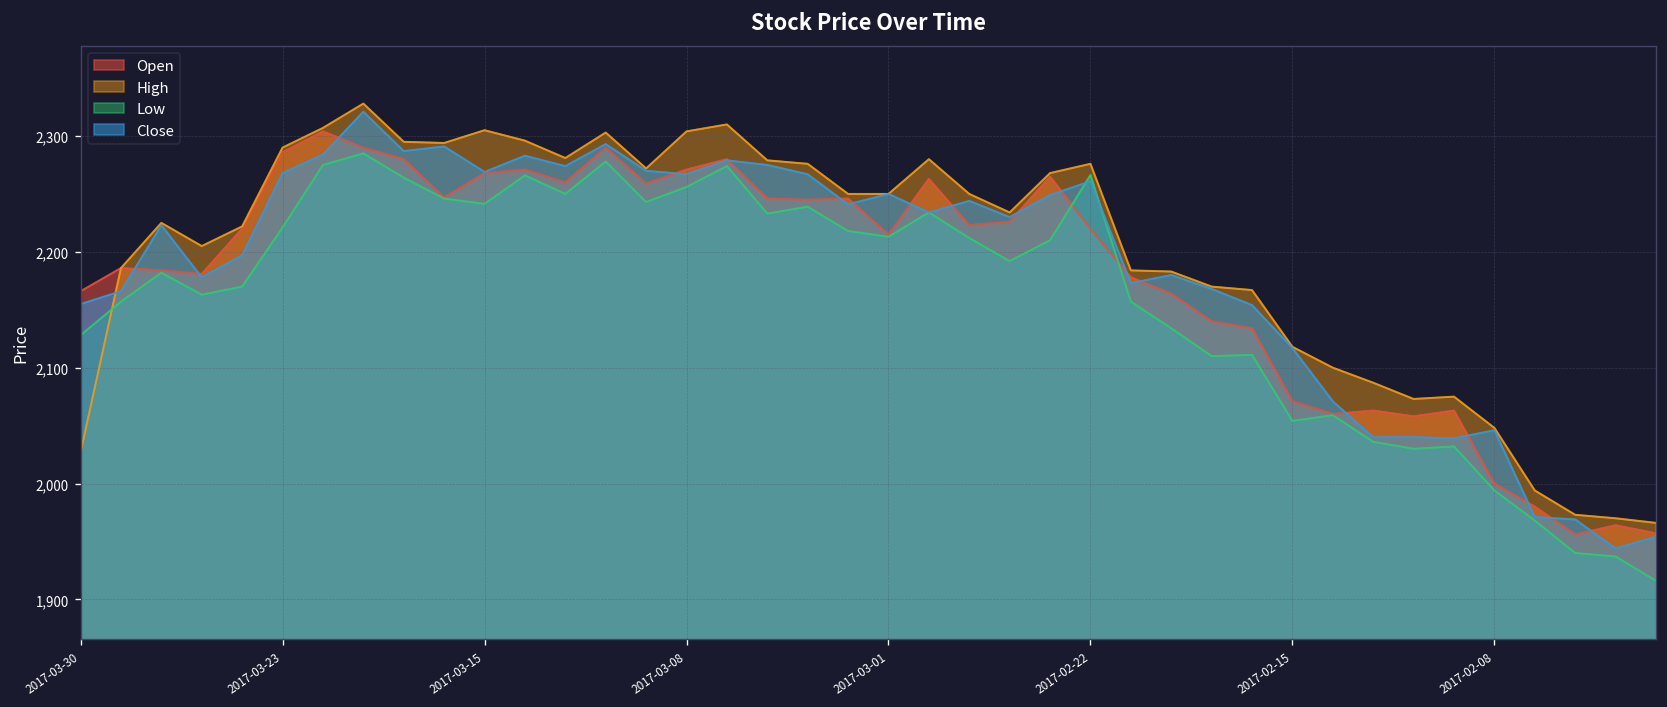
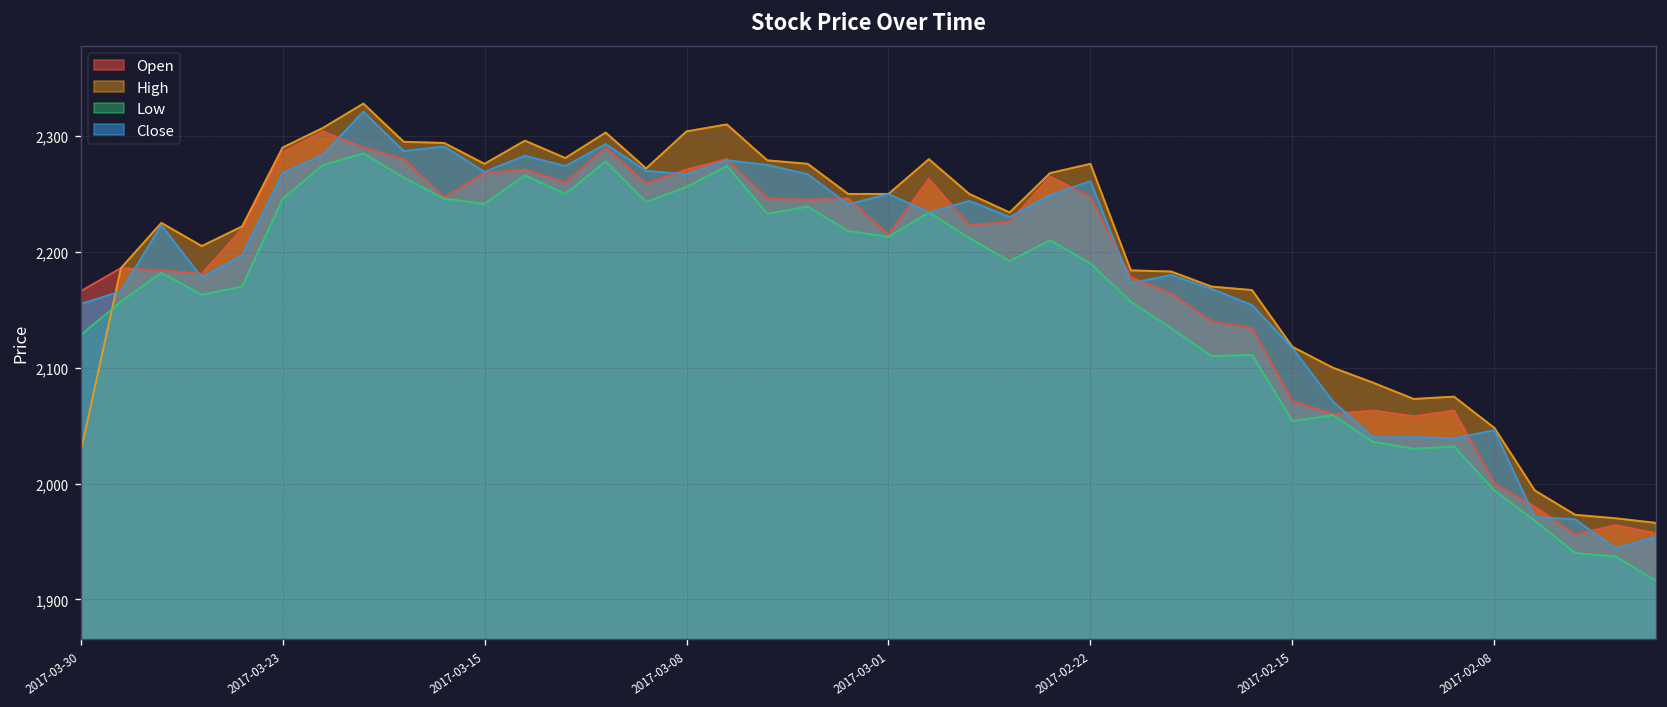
Low, 2017-03-23: 2,220 -> 2,250
High, 2017-03-15: 2,310 -> 2,280
Open, 2017-02-22: 2,220 -> 2,250
Low, 2017-02-22: 2,270 -> 2,190
